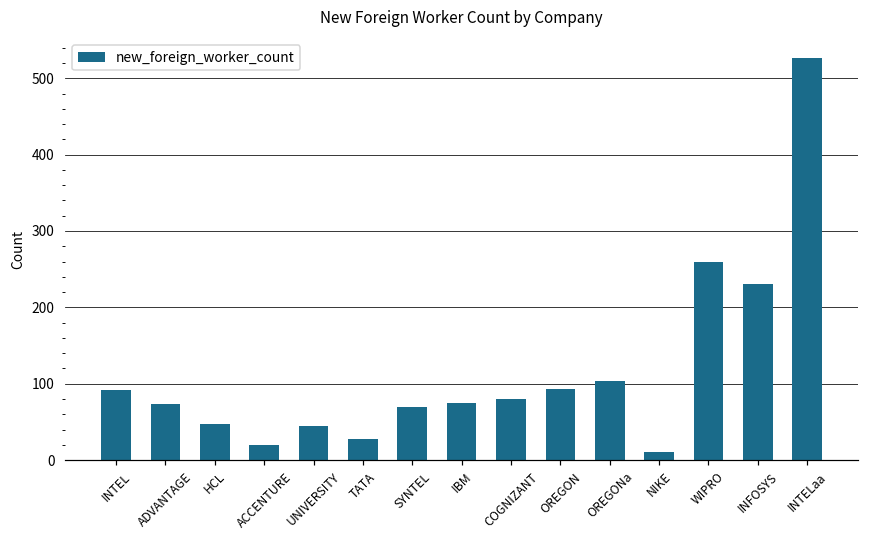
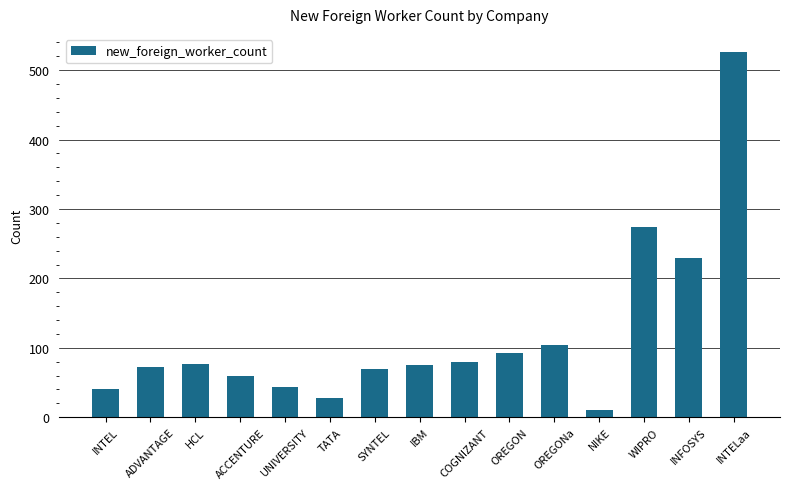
INTEL: 90 -> 40
HCL: 50 -> 80
ACCENTURE: 20 -> 60
WIPRO: 260 -> 270
